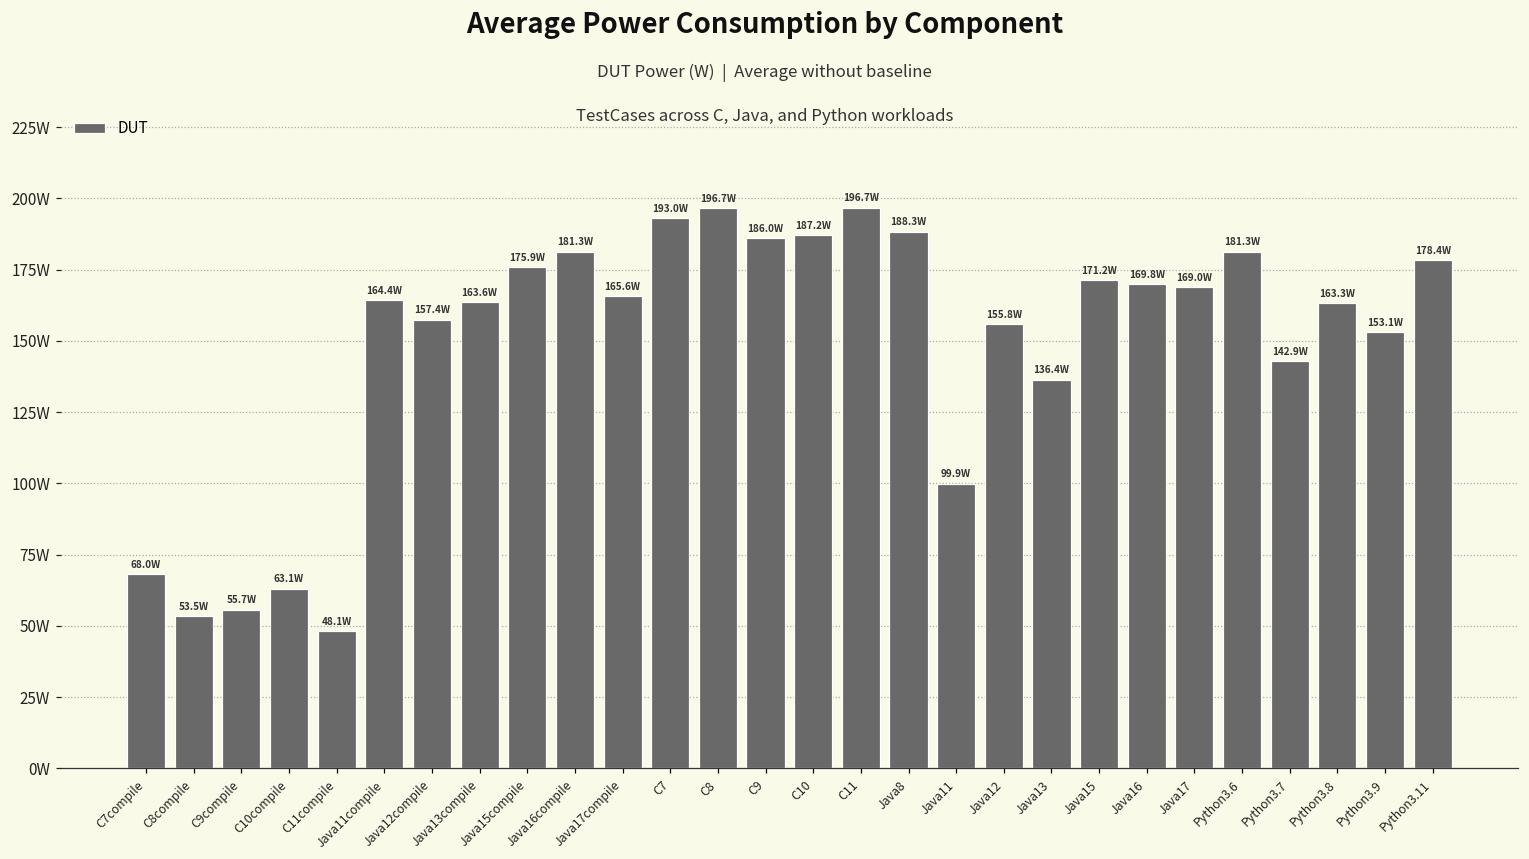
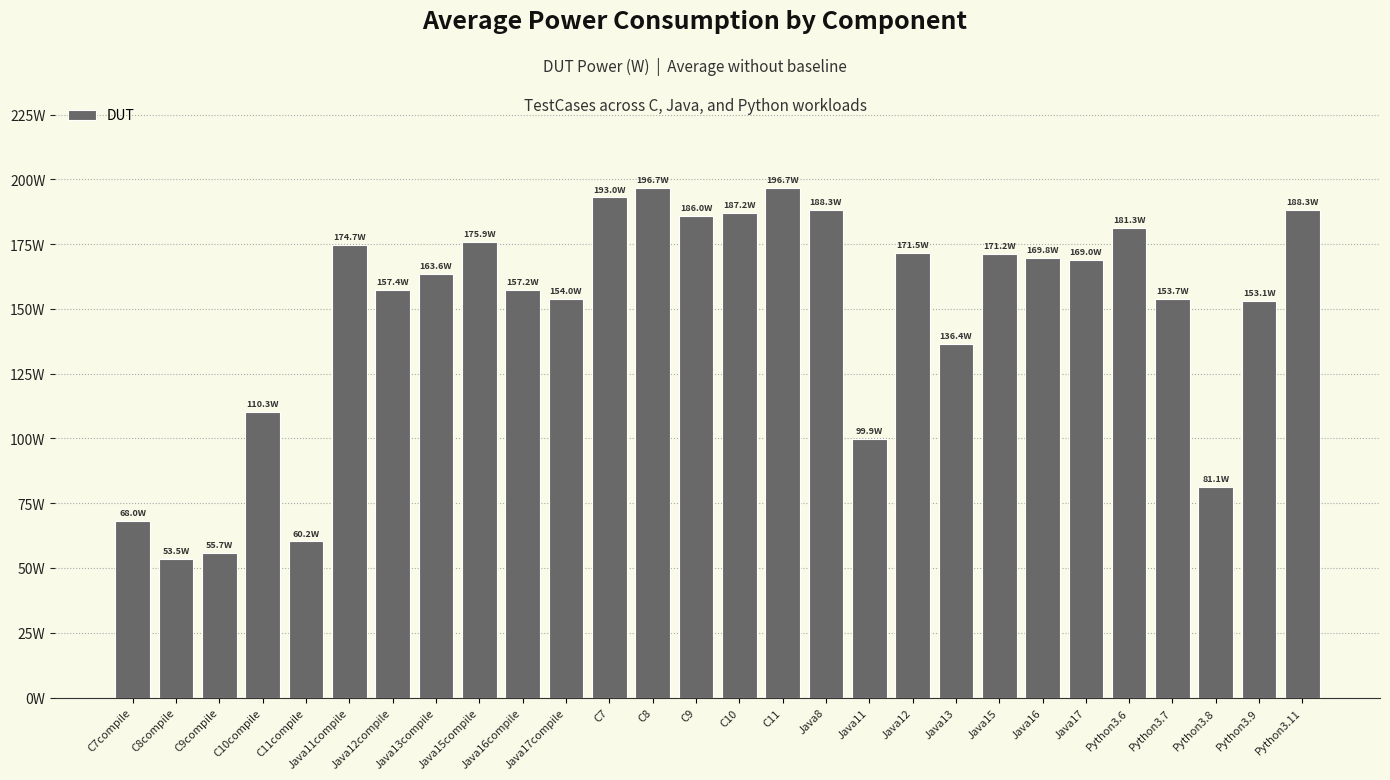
C10compile: 63.1W -> 110.3W
C11compile: 48.1W -> 60.2W
Java11compile: 164.4W -> 174.7W
Java16compile: 181.3W -> 157.2W
Java17compile: 165.6W -> 154.0W
Java12: 155.8W -> 171.5W
Python3.7: 142.9W -> 153.7W
Python3.8: 163.3W -> 81.1W
Python3.11: 178.4W -> 188.3W
